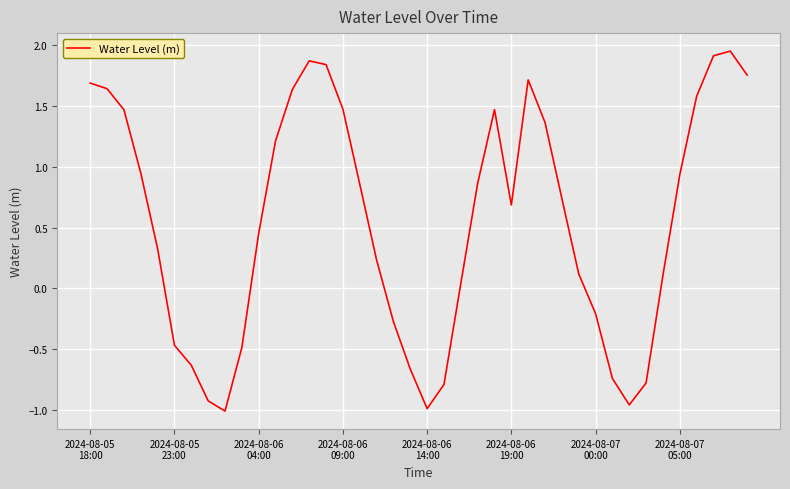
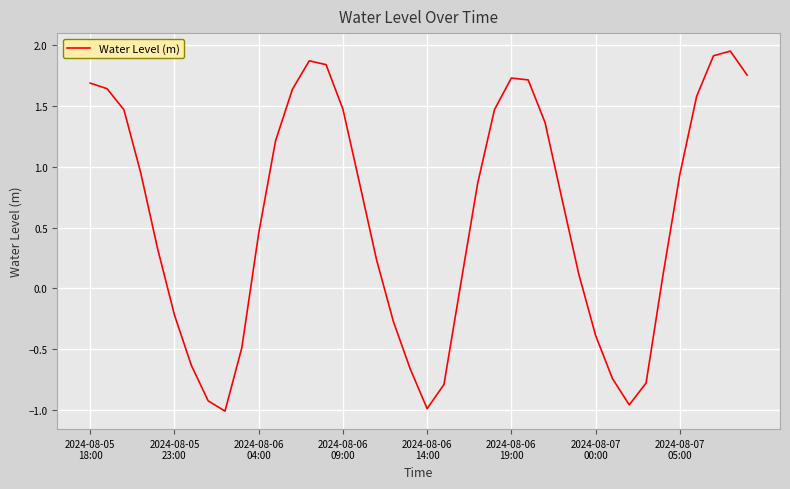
2024-08-05 23:00: -0.47 -> -0.22
2024-08-06 19:00: 0.69 -> 1.73
2024-08-07 00:00: -0.21 -> -0.39
